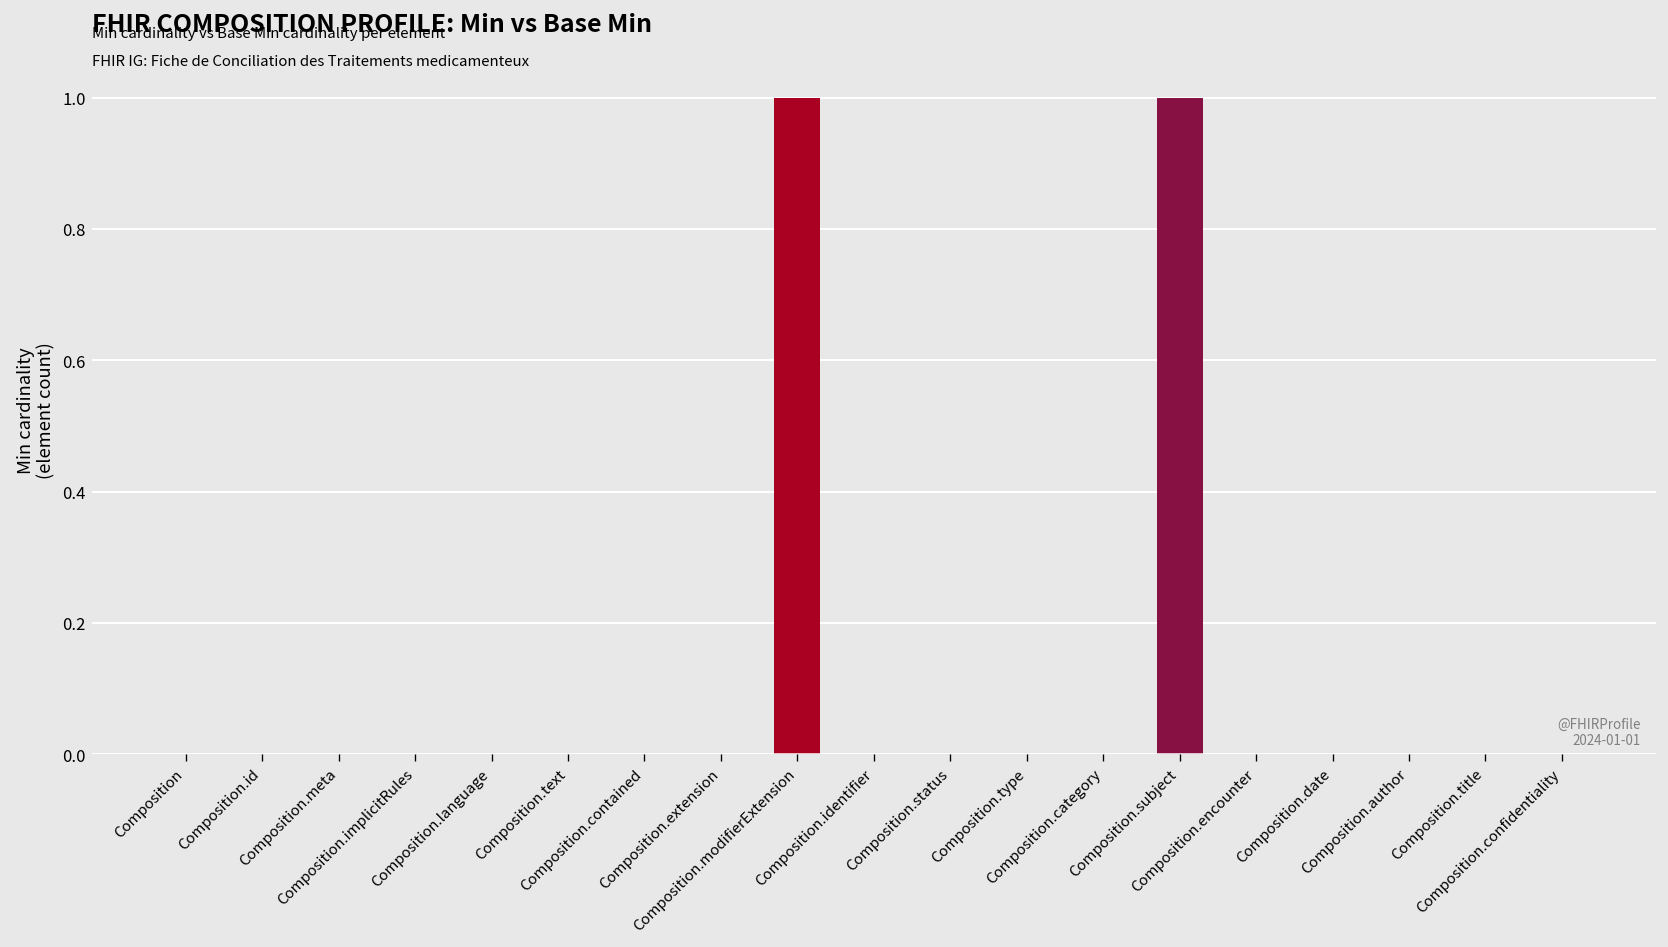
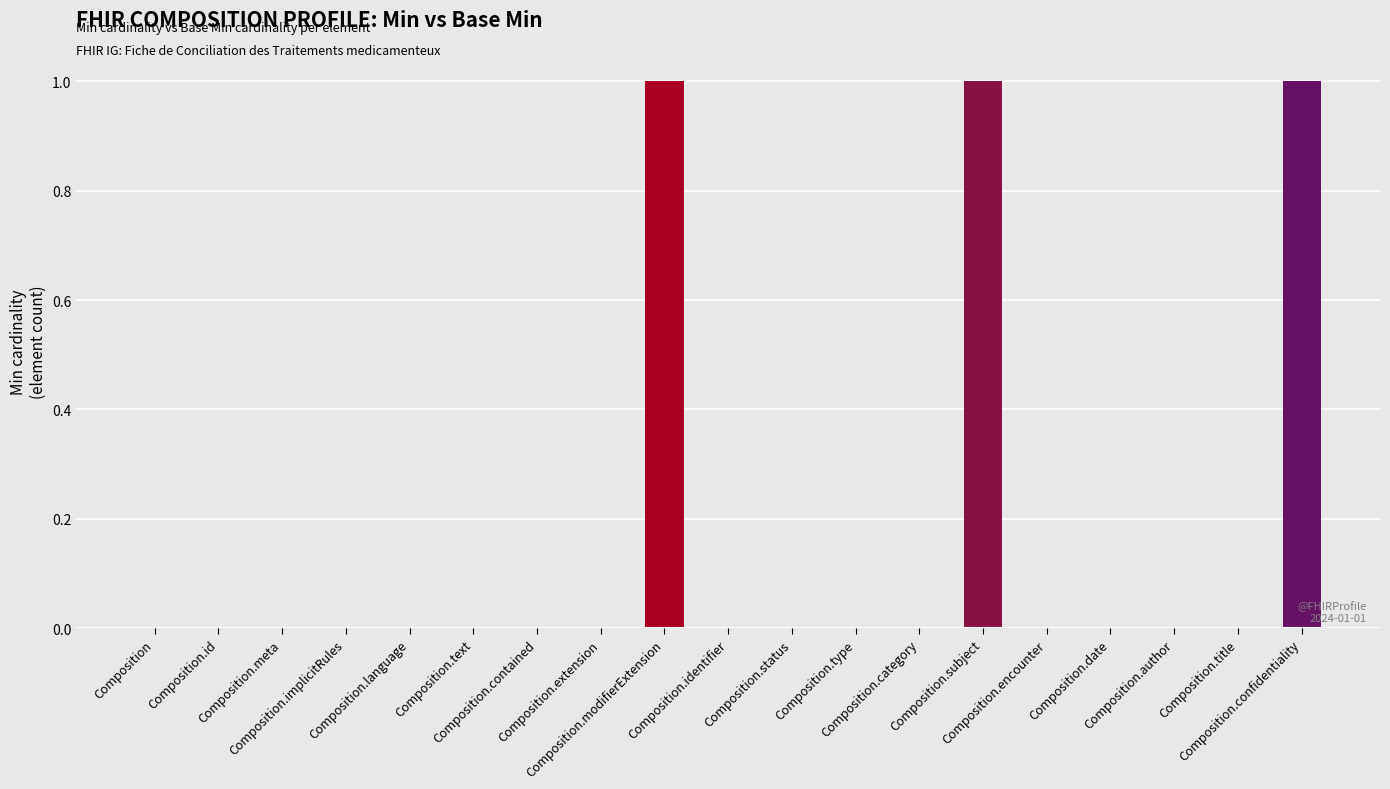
Composition.confidentiality: 0 -> 1
